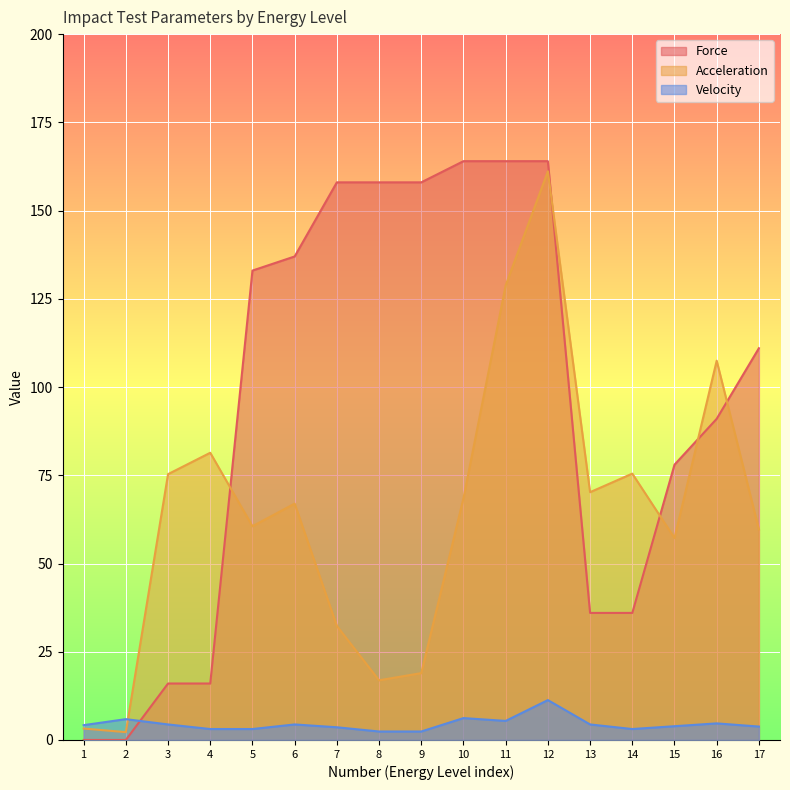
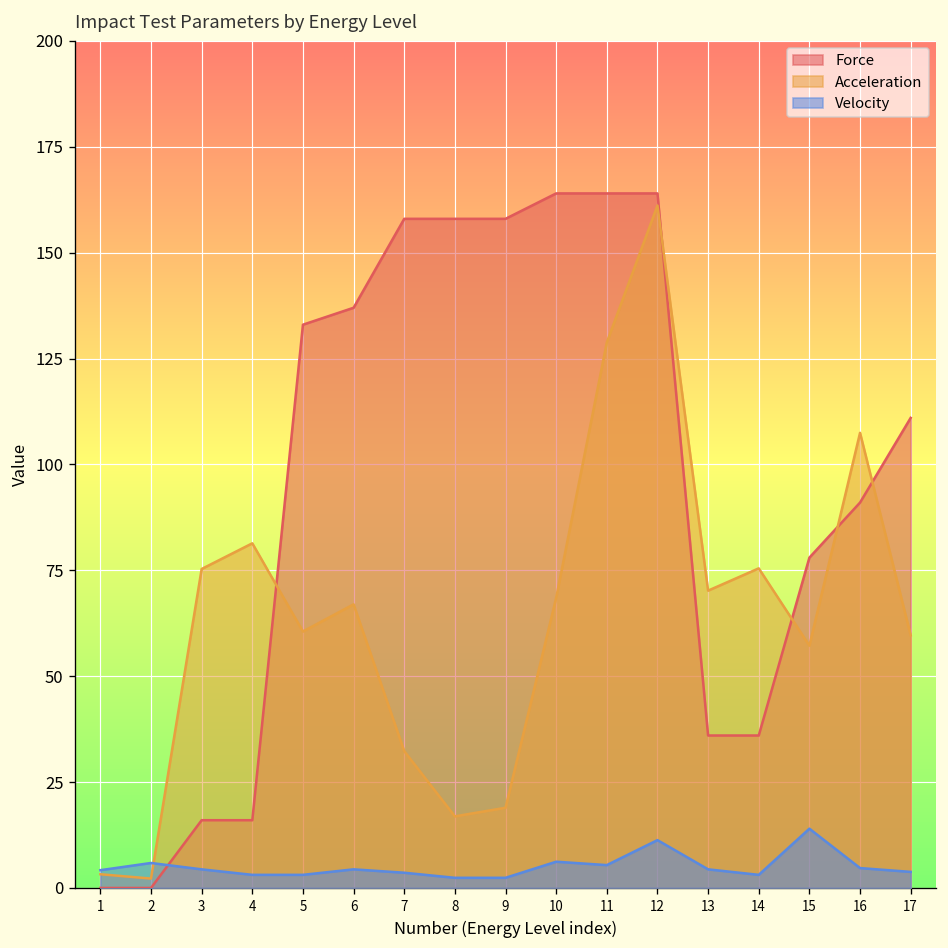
Velocity, 15: 4 -> 14
